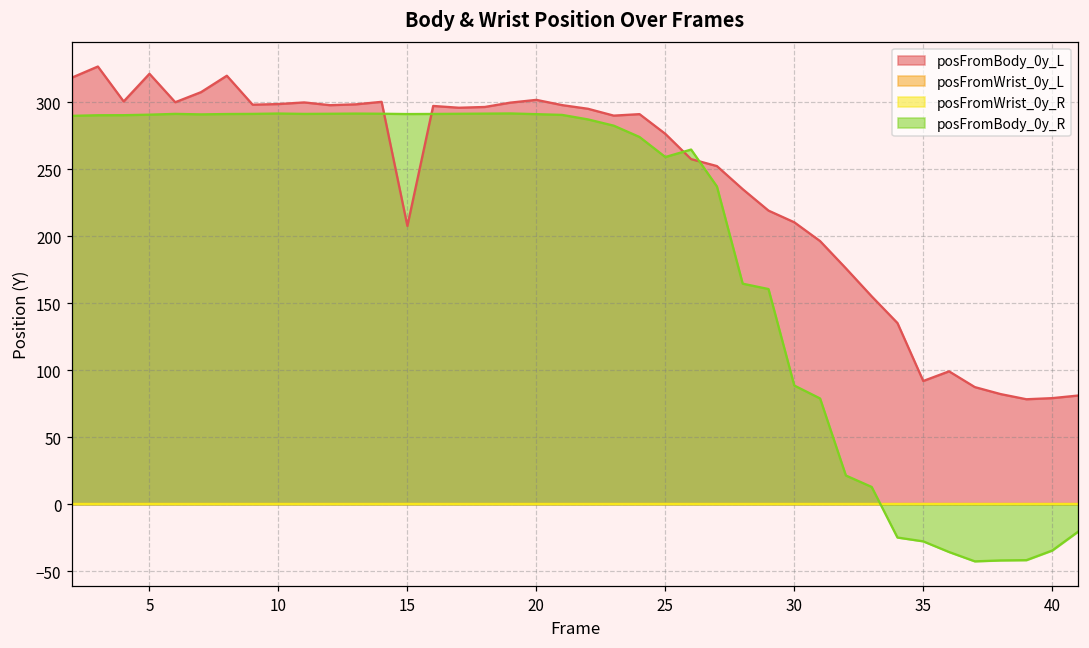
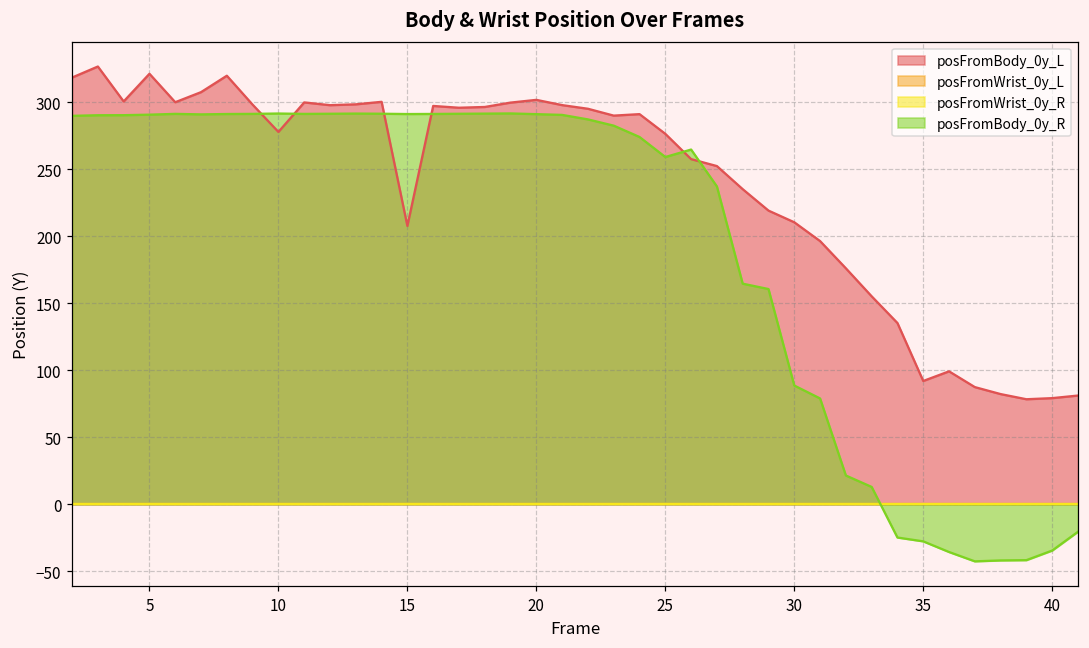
posFromBody_0y_L, 10: 299 -> 278
